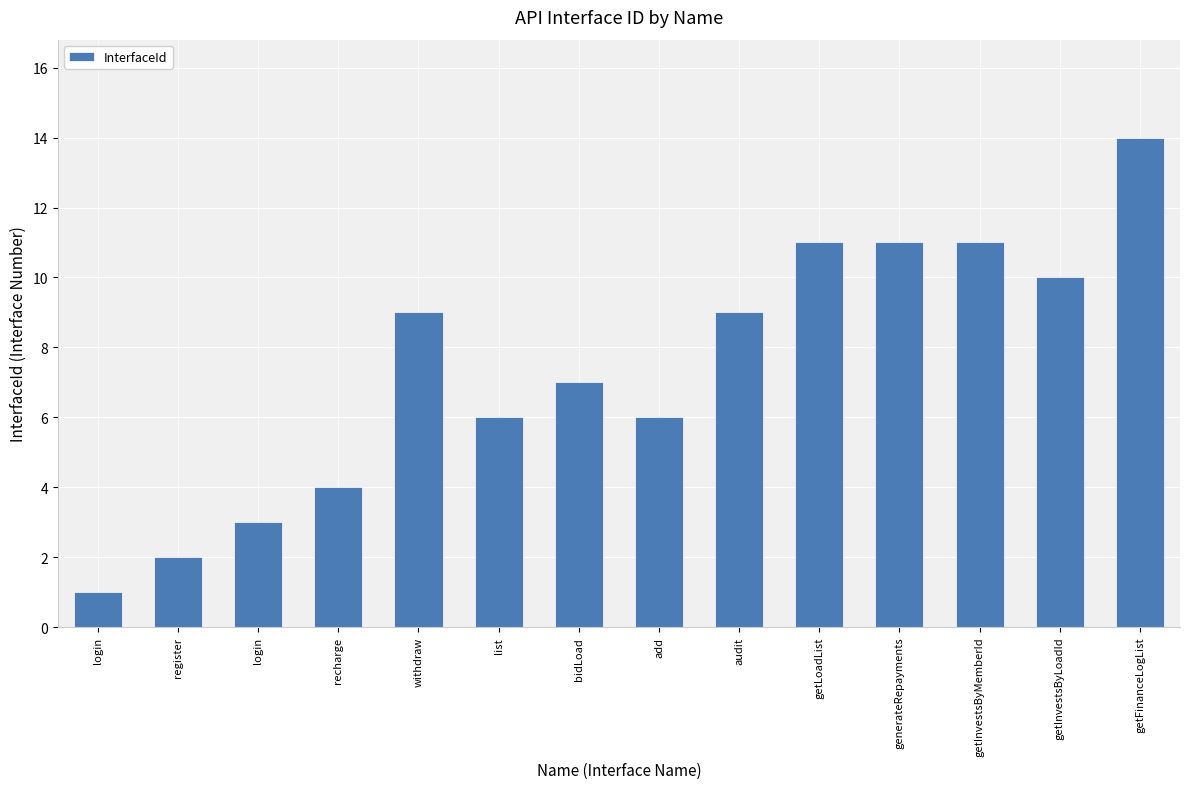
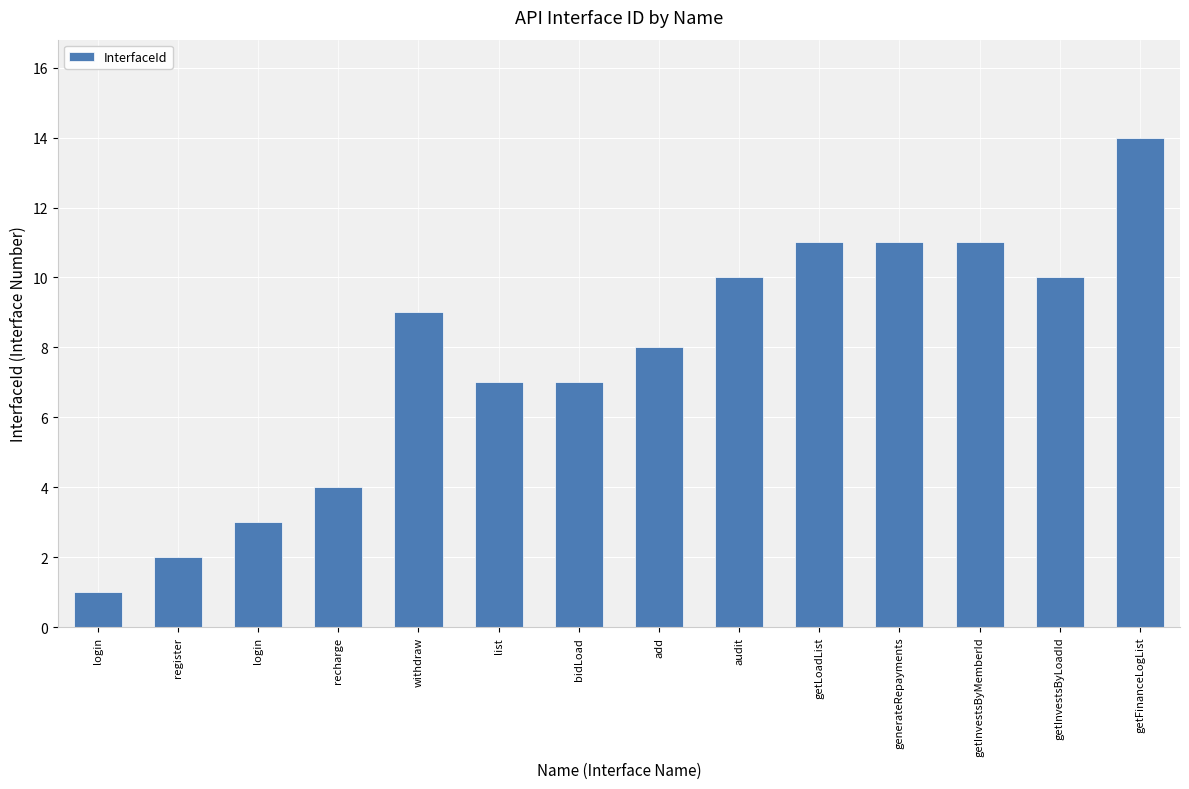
list: 6 -> 7
add: 6 -> 8
audit: 9 -> 10
